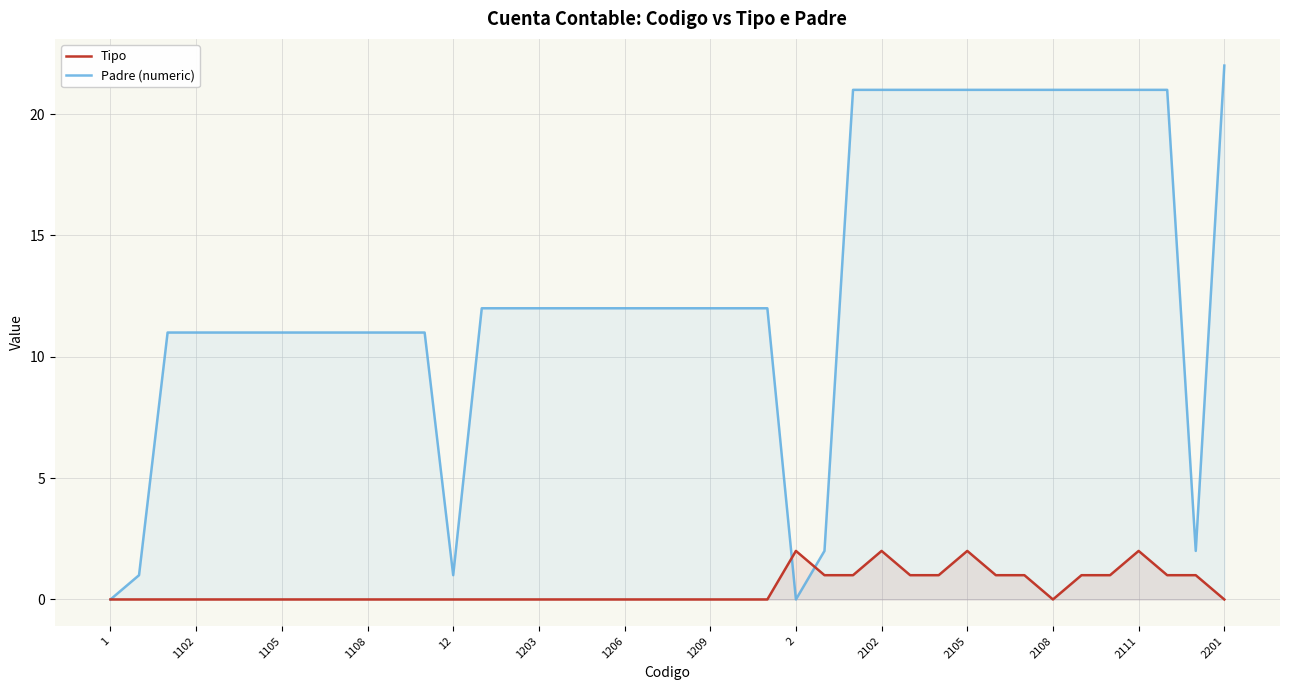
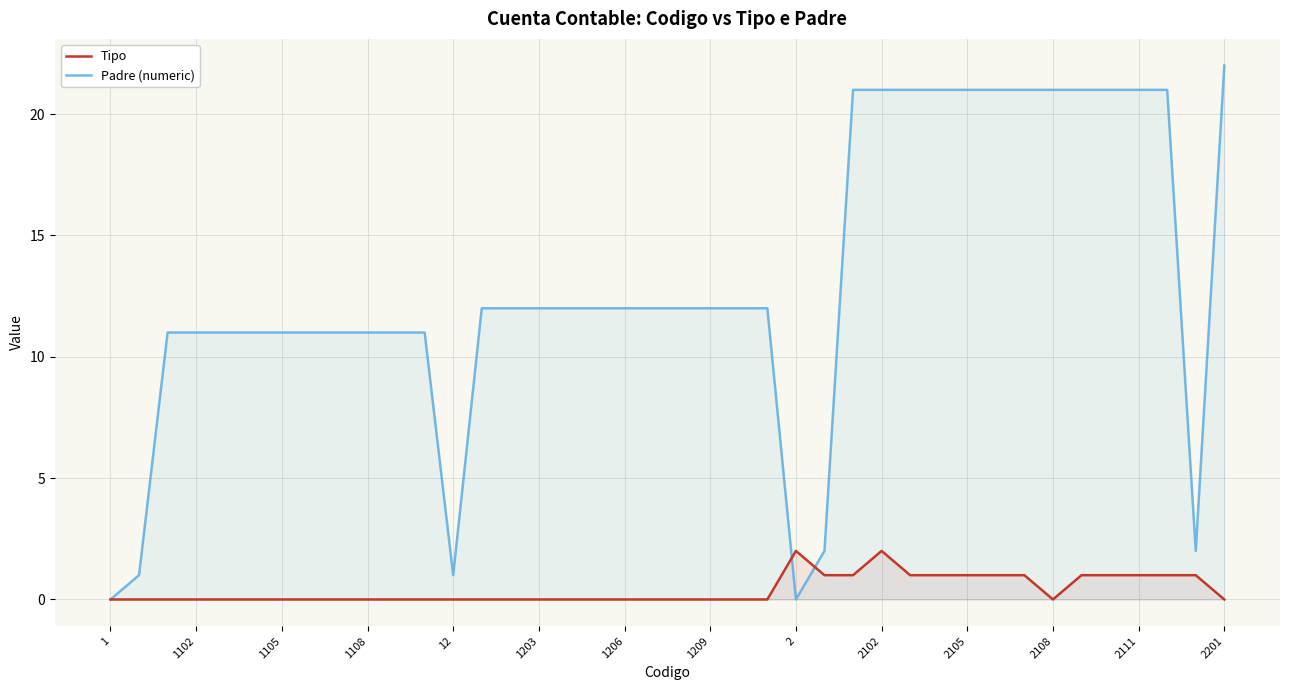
Tipo, 2105: 2 -> 1
Tipo, 2111: 2 -> 1
